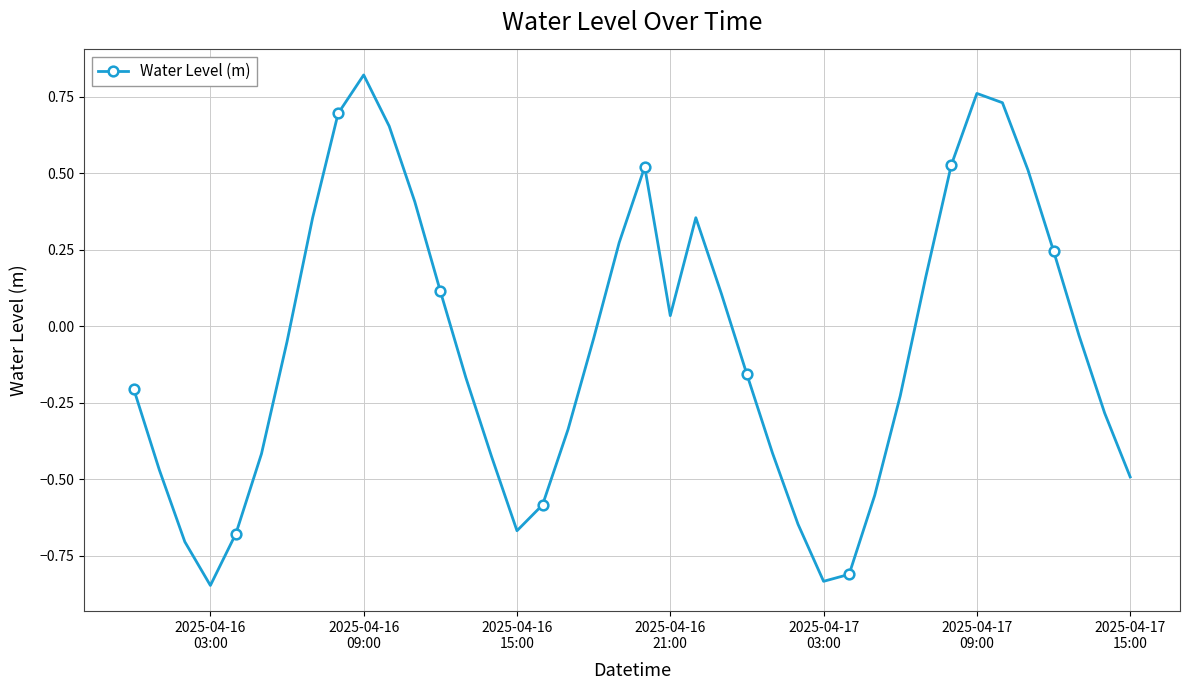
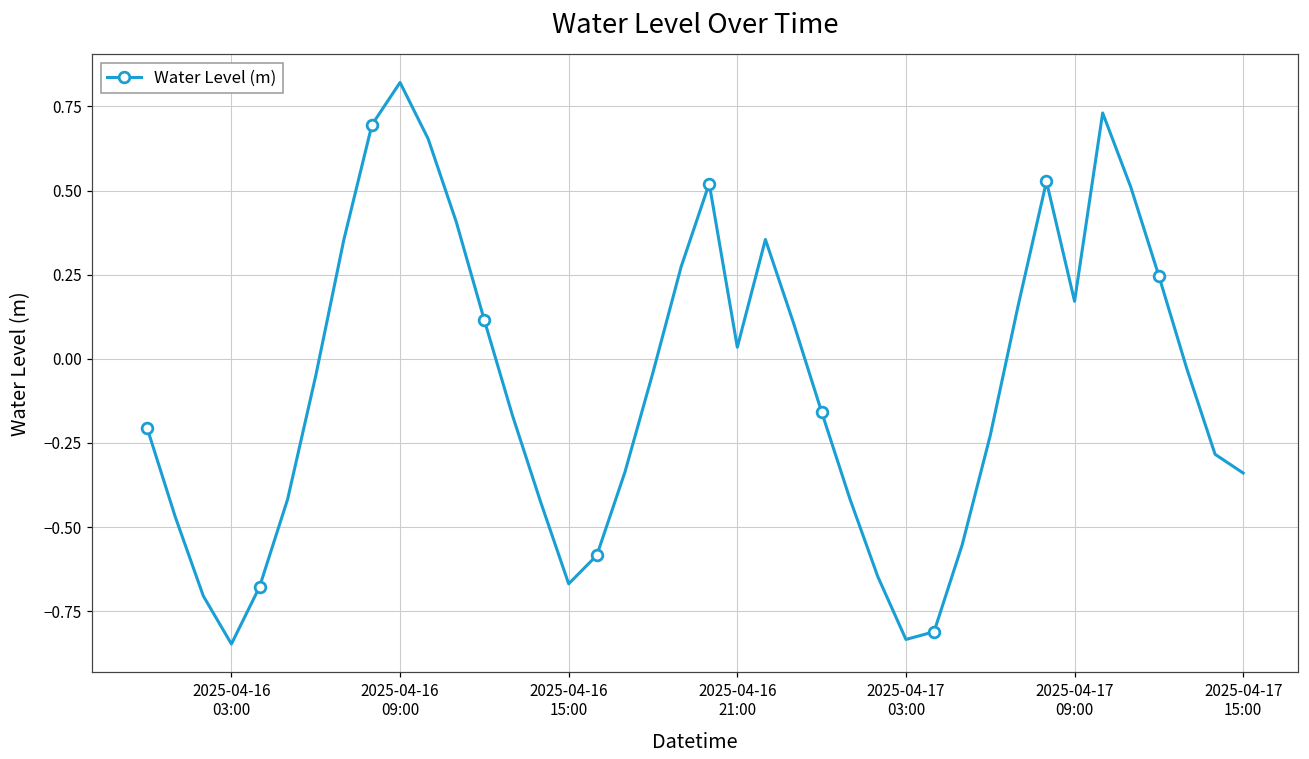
2025-04-17 09:00: 0.76 -> 0.17
2025-04-17 15:00: -0.49 -> -0.34
